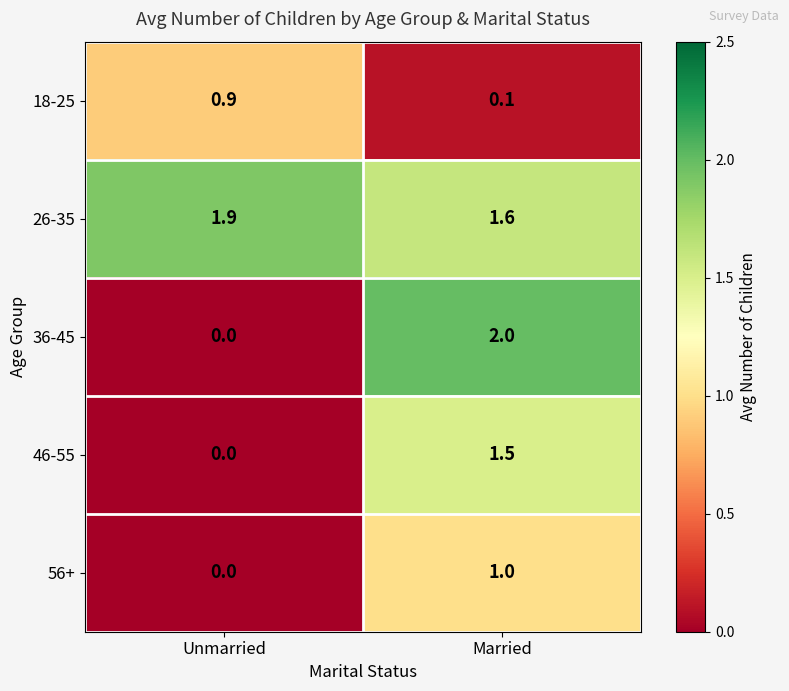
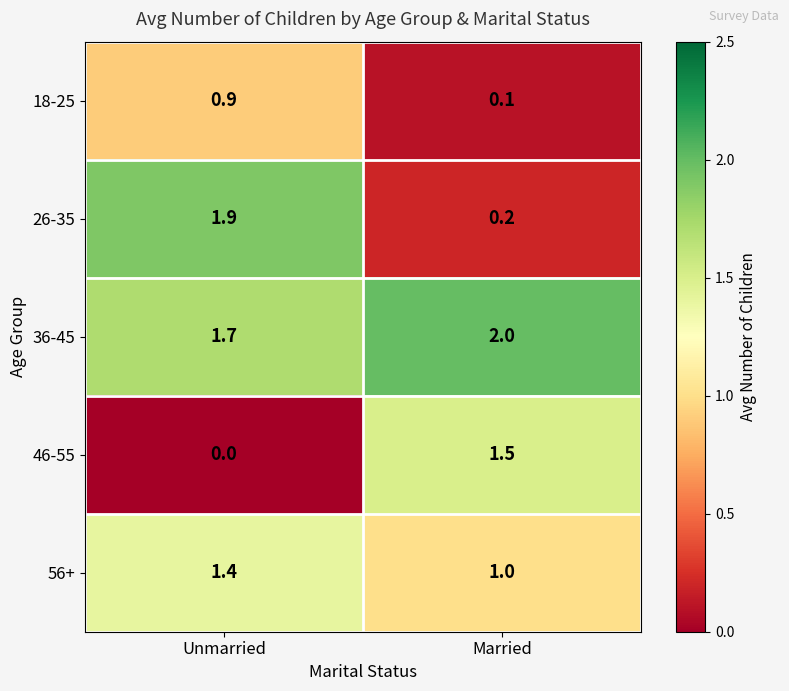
26-35, Married: 1.6 -> 0.2
36-45, Unmarried: 0.0 -> 1.7
56+, Unmarried: 0.0 -> 1.4
